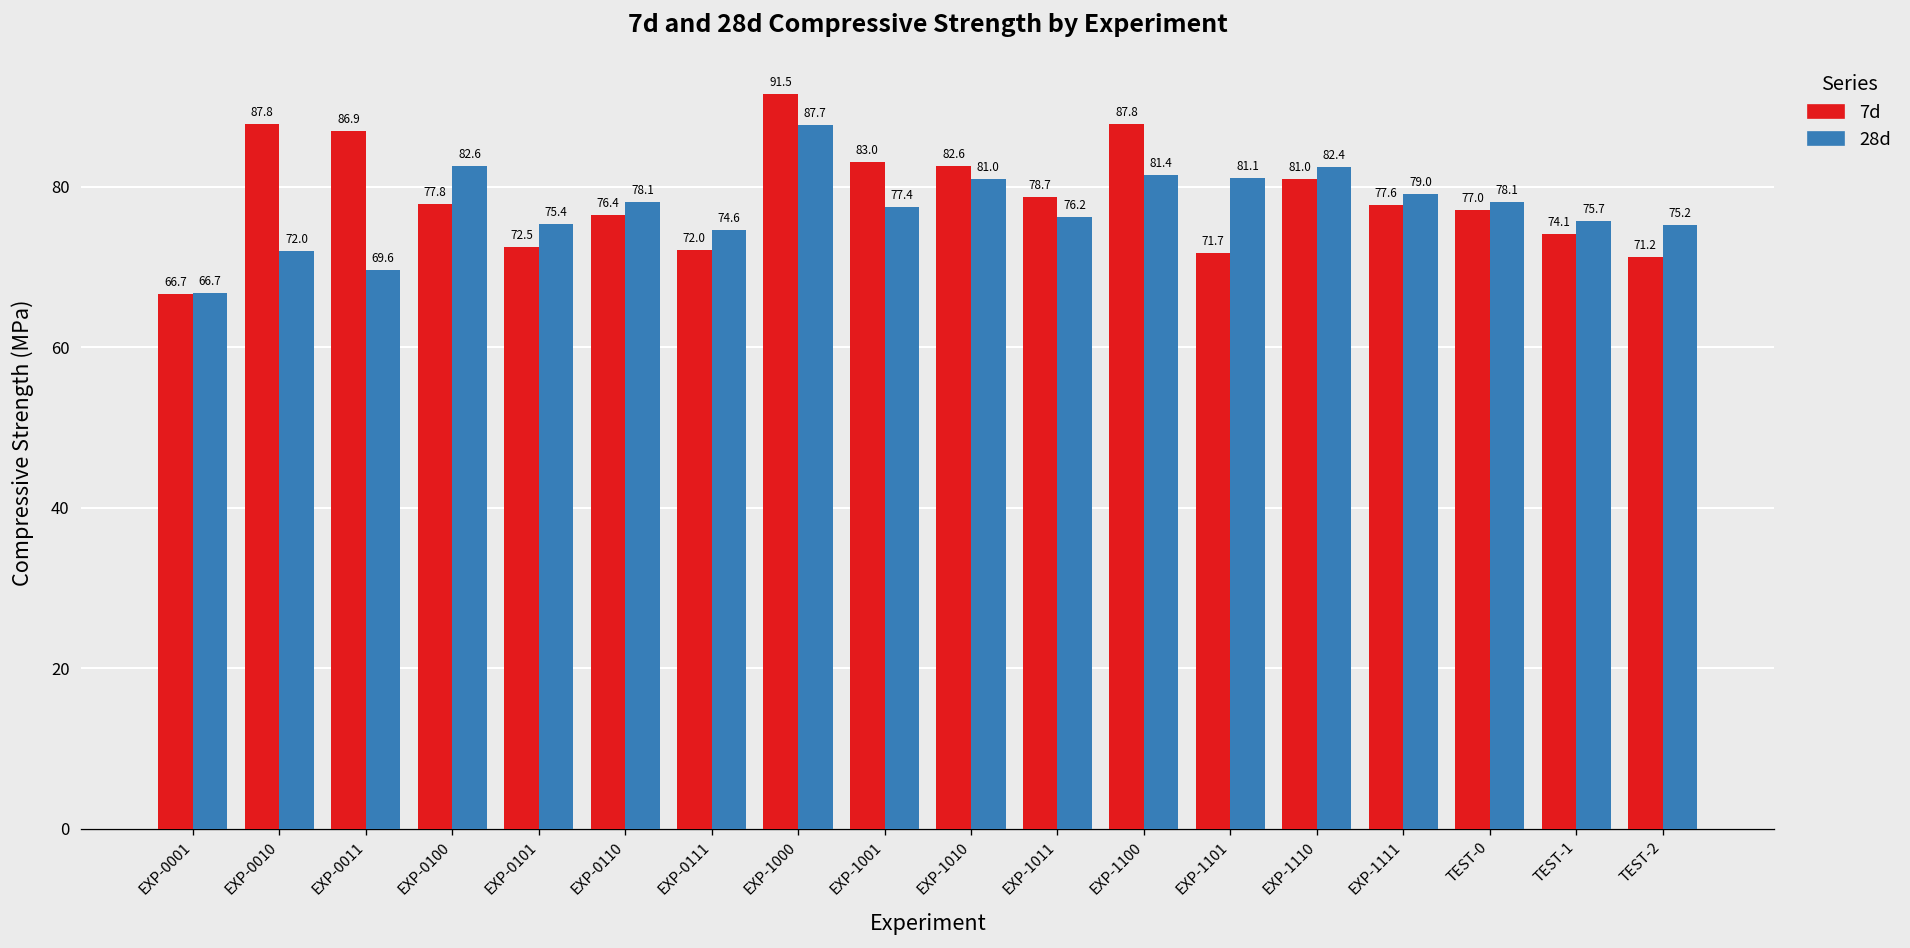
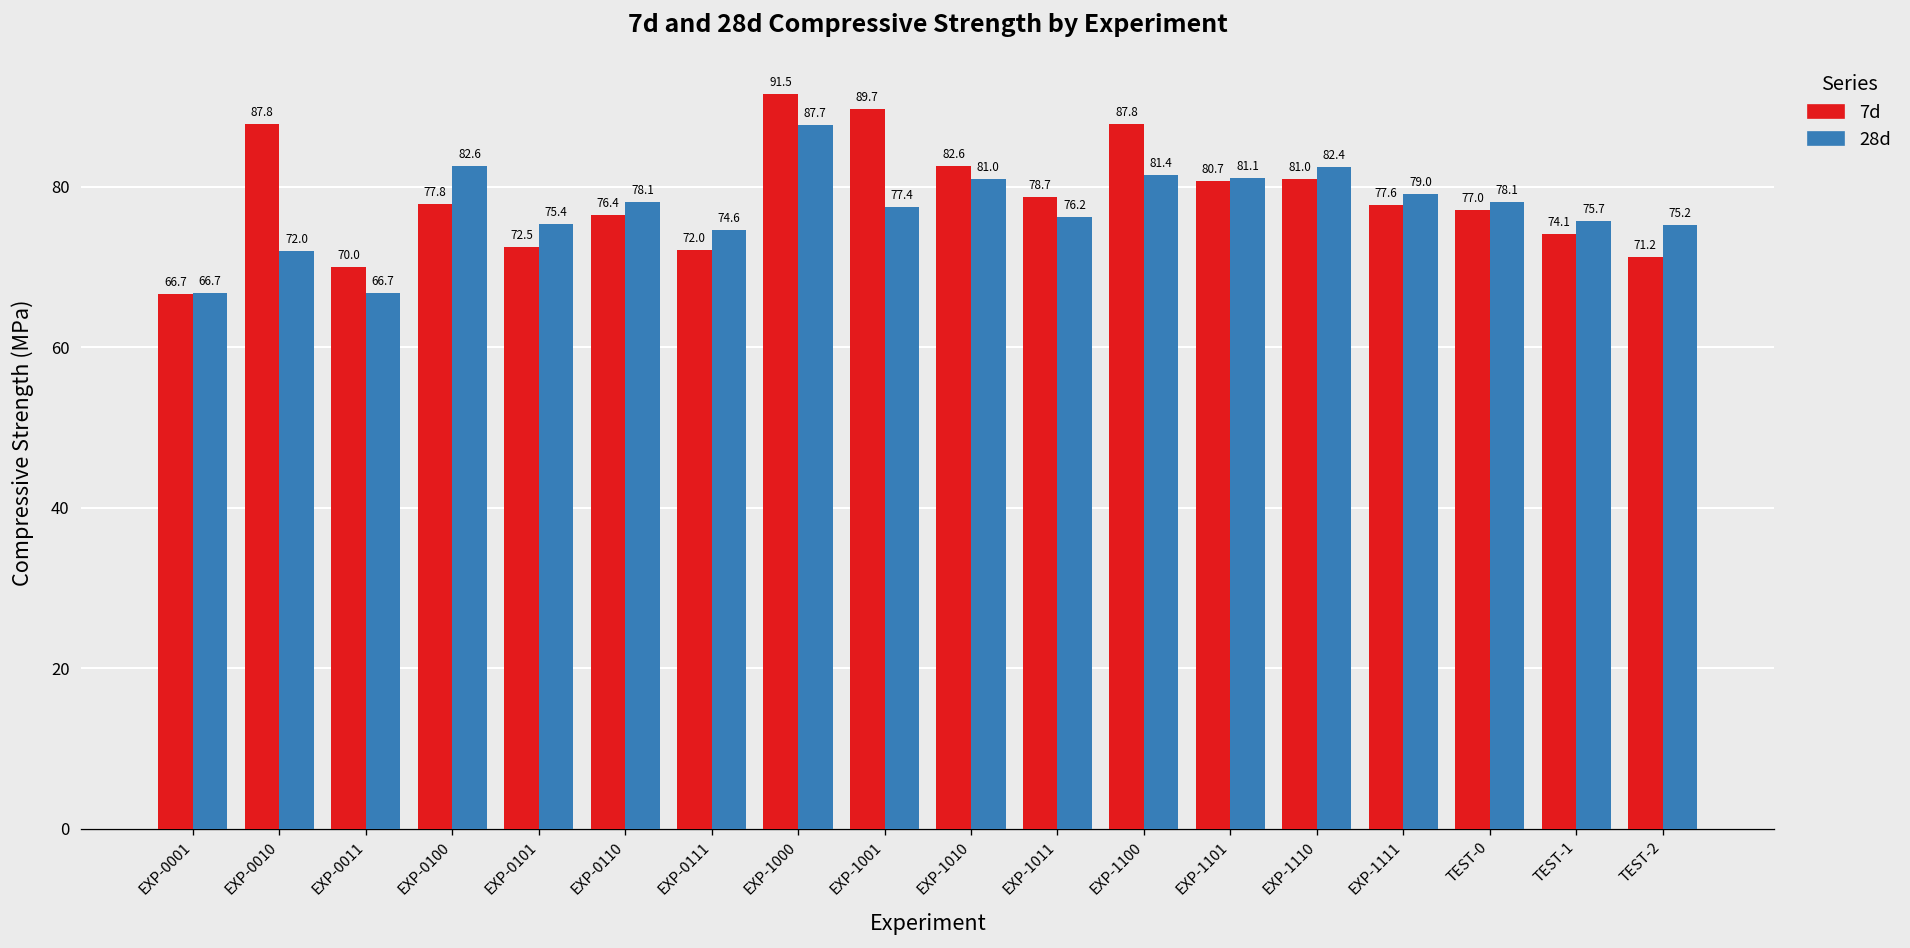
7d, EXP-0011: 86.9 -> 70.0
28d, EXP-0011: 69.6 -> 66.7
7d, EXP-1001: 83.0 -> 89.7
7d, EXP-1101: 71.7 -> 80.7
